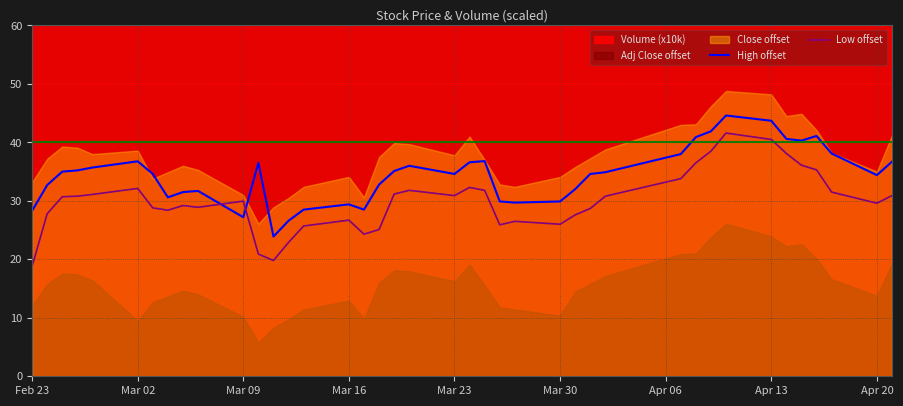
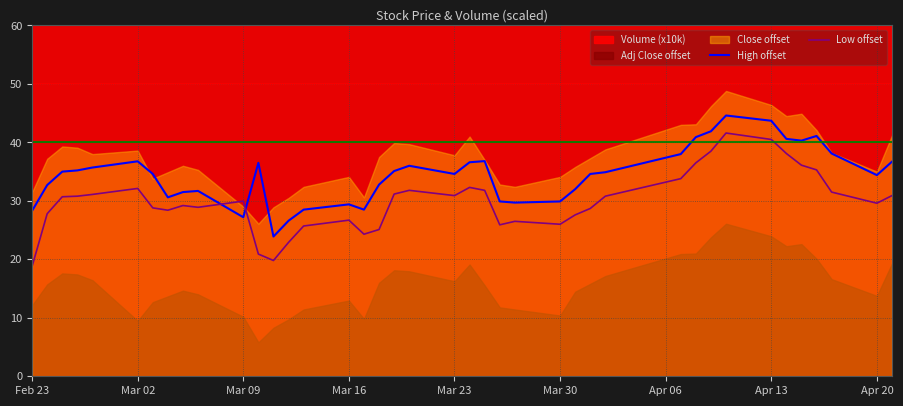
Close offset, Feb 23: 33 -> 31
Close offset, Mar 09: 31 -> 29
Close offset, Apr 13: 48 -> 46
